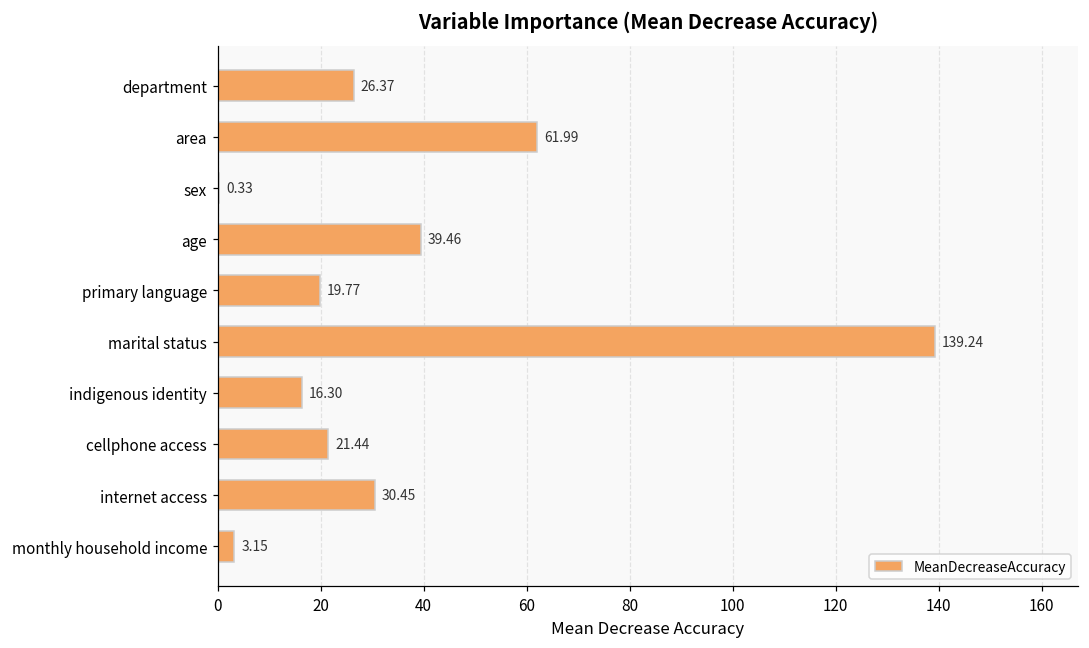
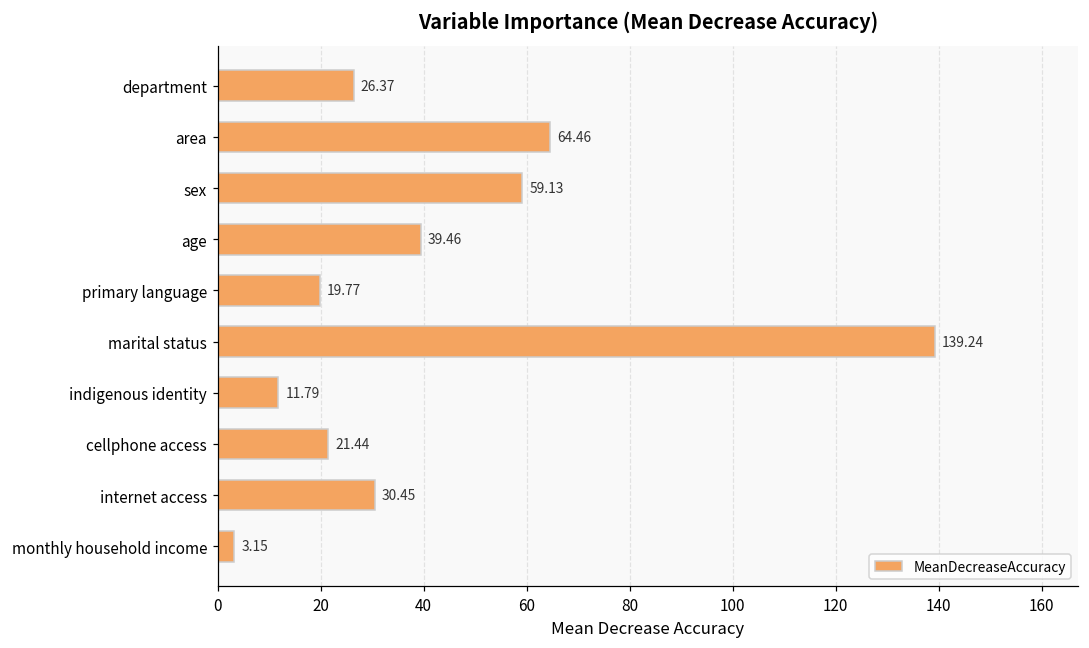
area: 61.99 -> 64.46
sex: 0.33 -> 59.13
indigenous identity: 16.30 -> 11.79
